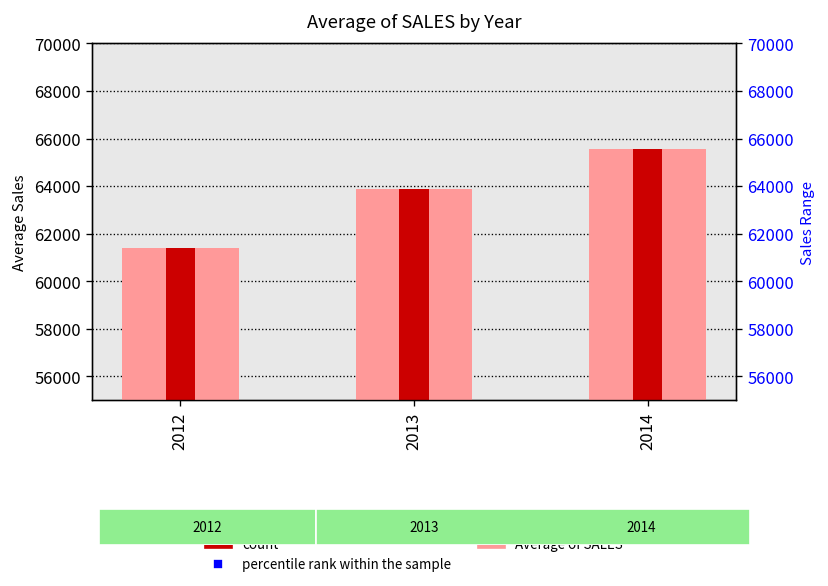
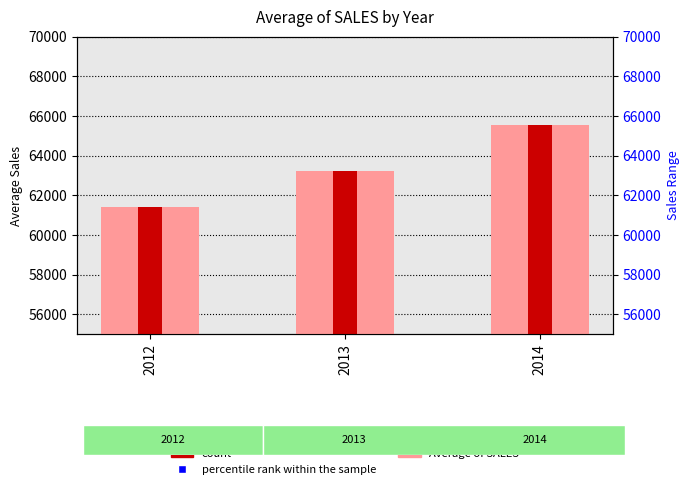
Average of SALES by Year, Average of SALES, 2013: 63900 -> 63200
